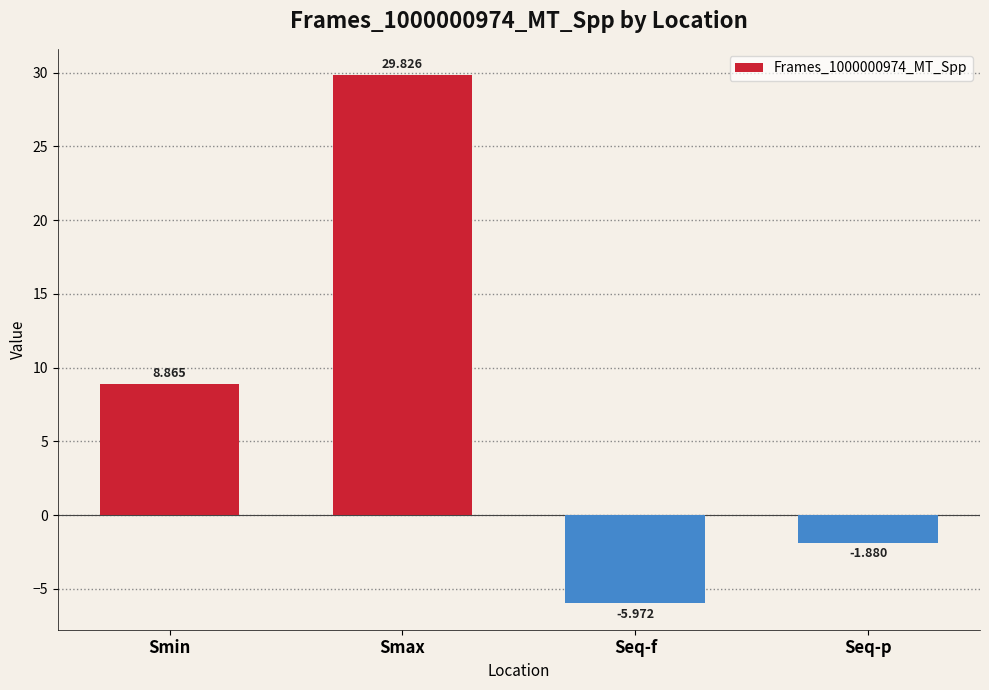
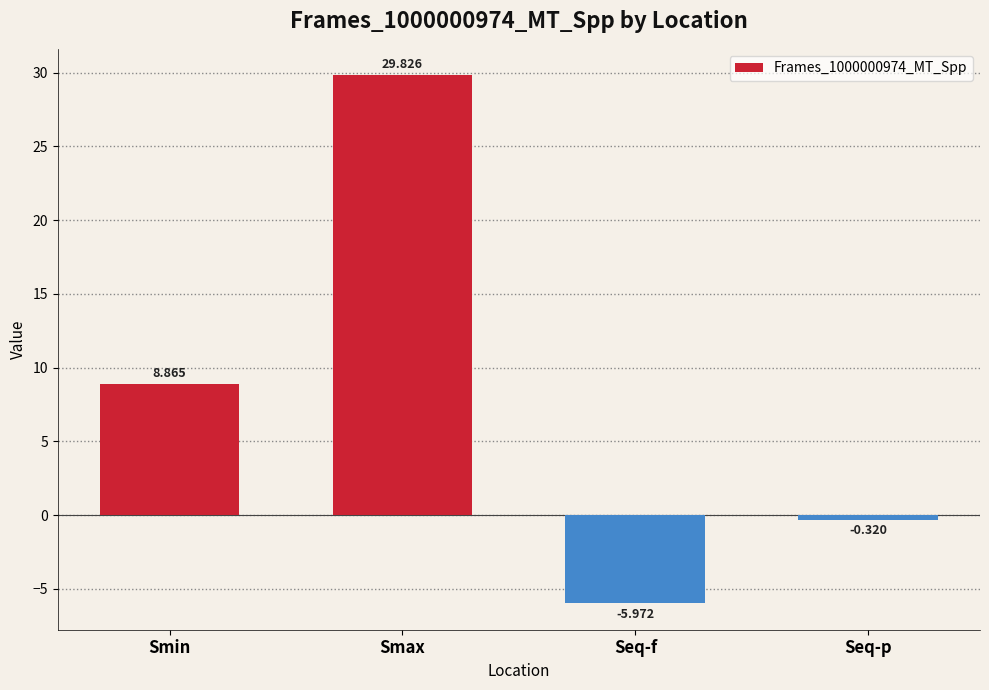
Seq-p: -1.880 -> -0.320
